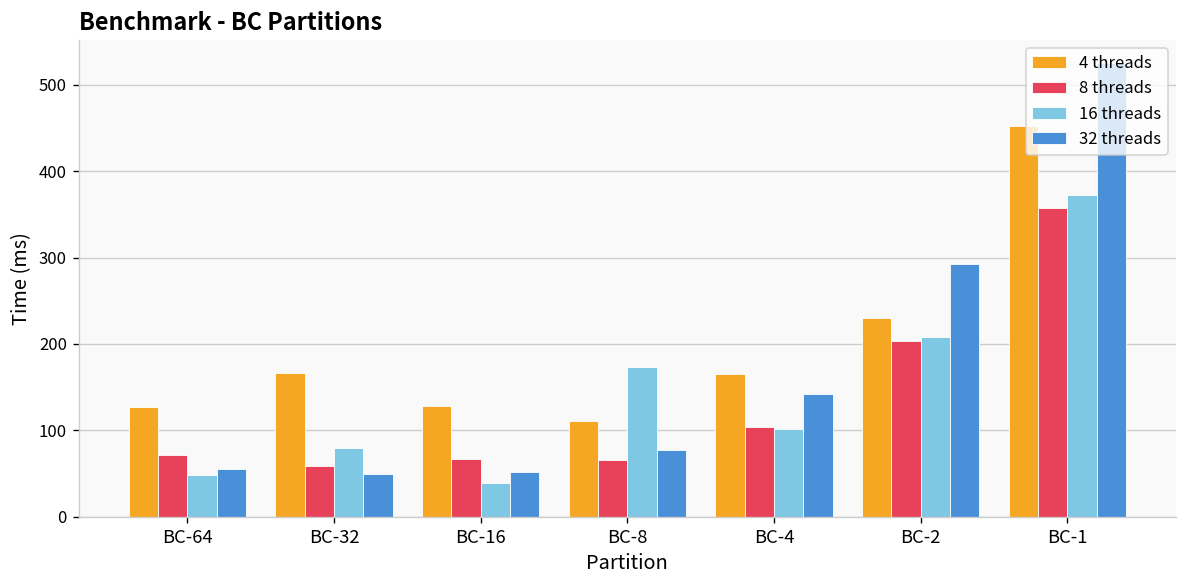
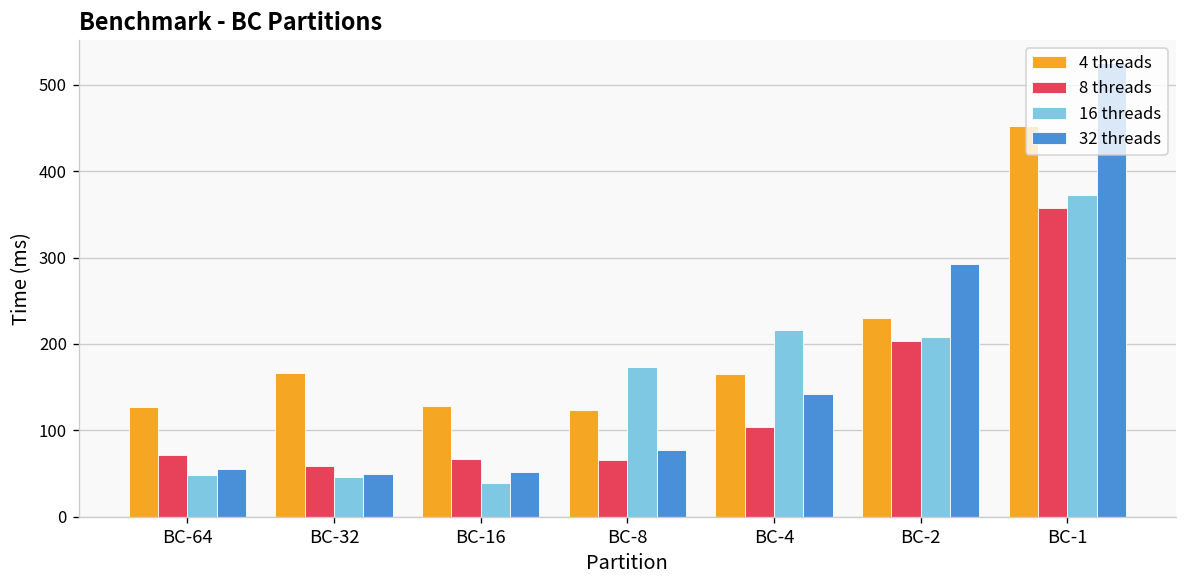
16 threads, BC-32: 80 -> 50
4 threads, BC-8: 110 -> 120
16 threads, BC-4: 100 -> 220
